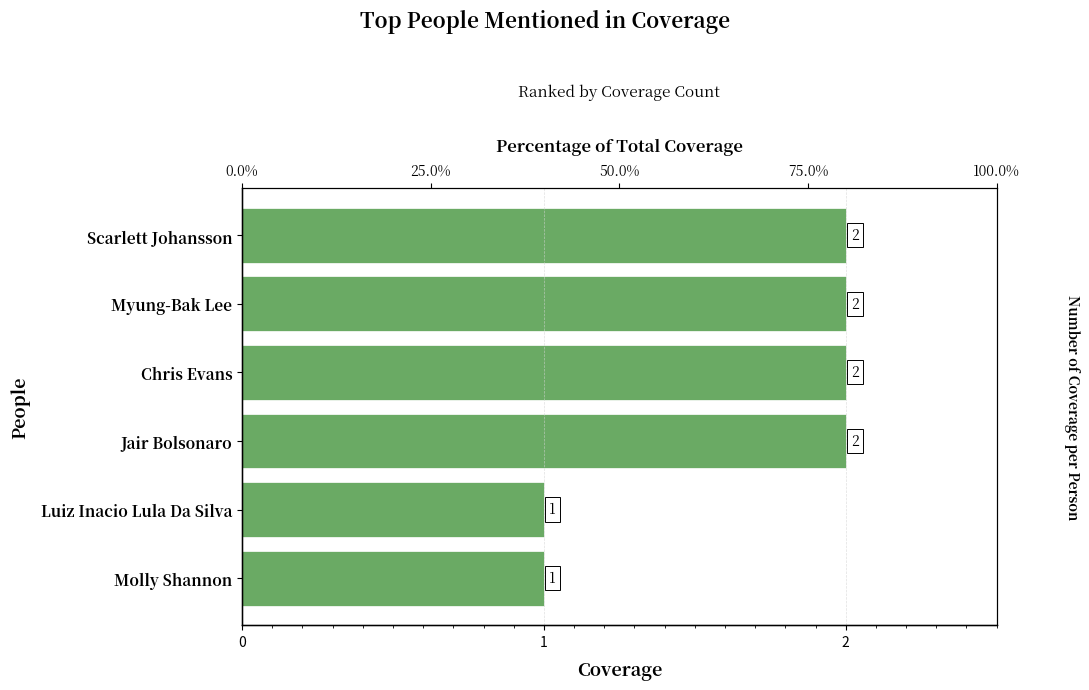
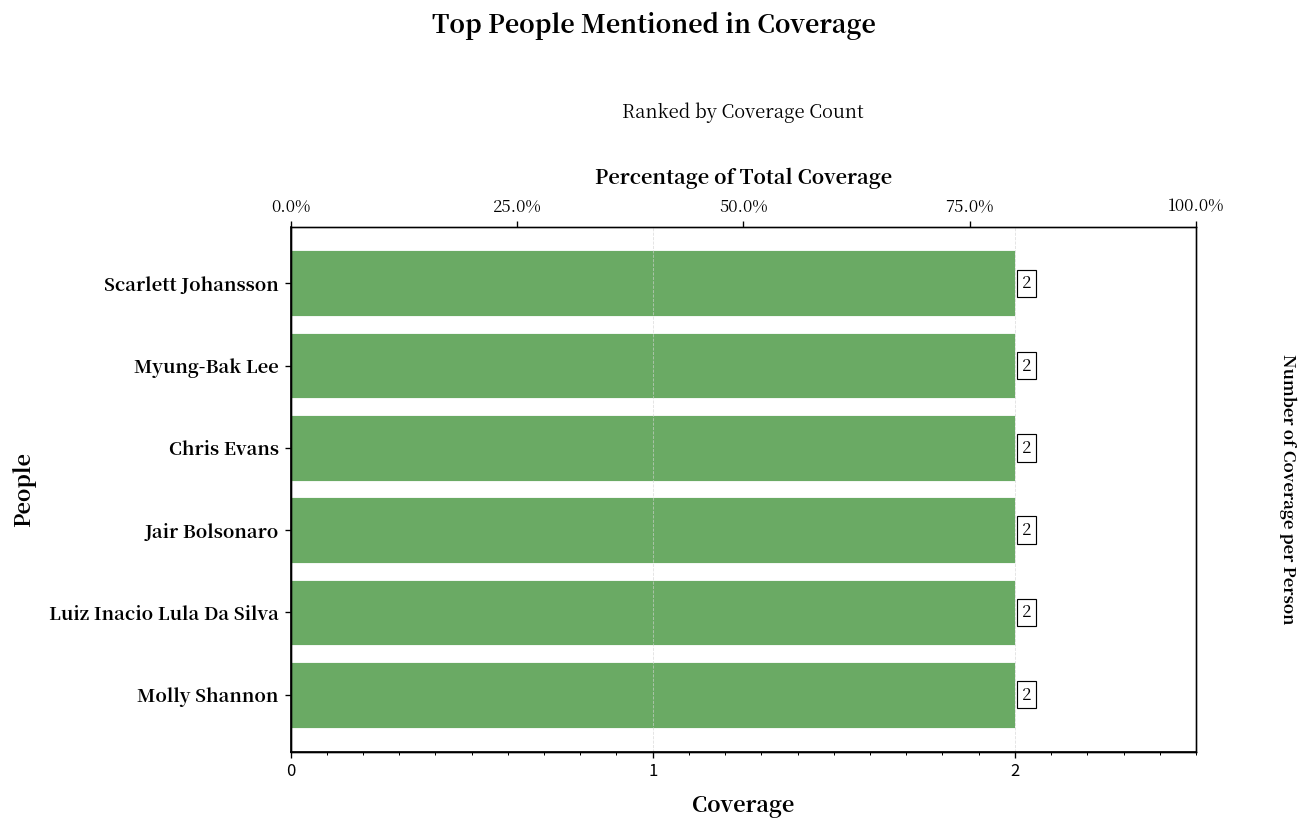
Luiz Inacio Lula Da Silva: 1 -> 2
Molly Shannon: 1 -> 2
